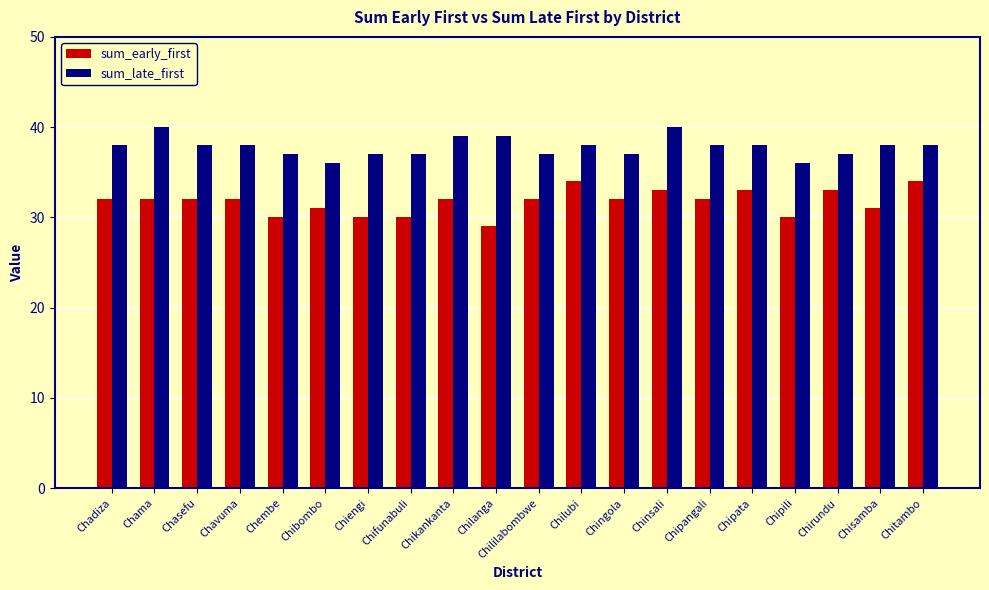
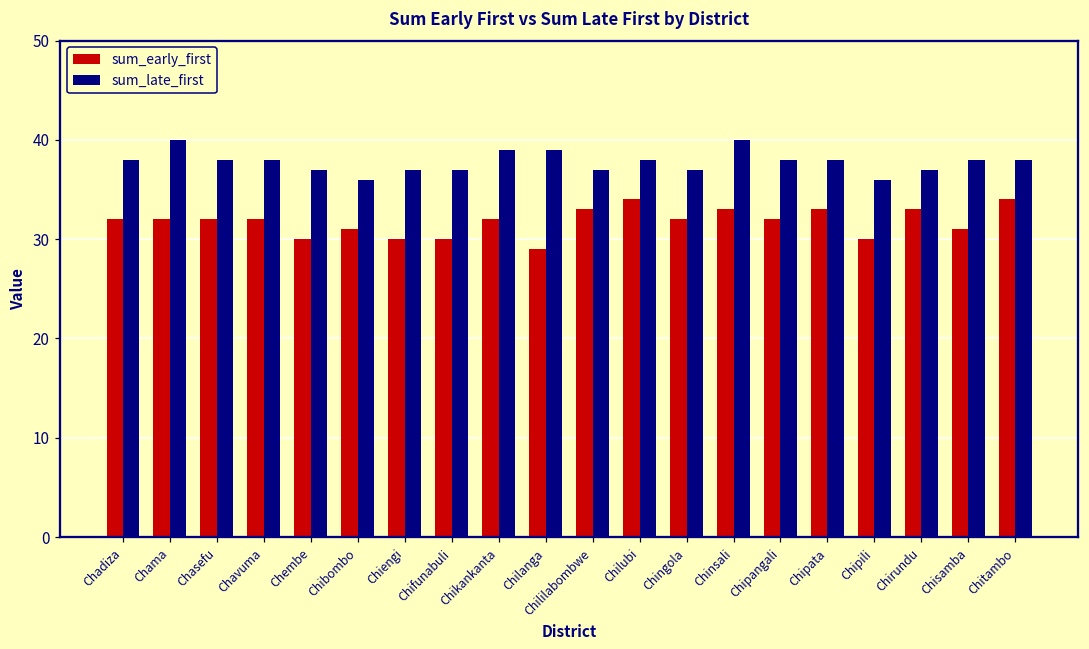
sum_early_first, Chililabombwe: 32 -> 33
